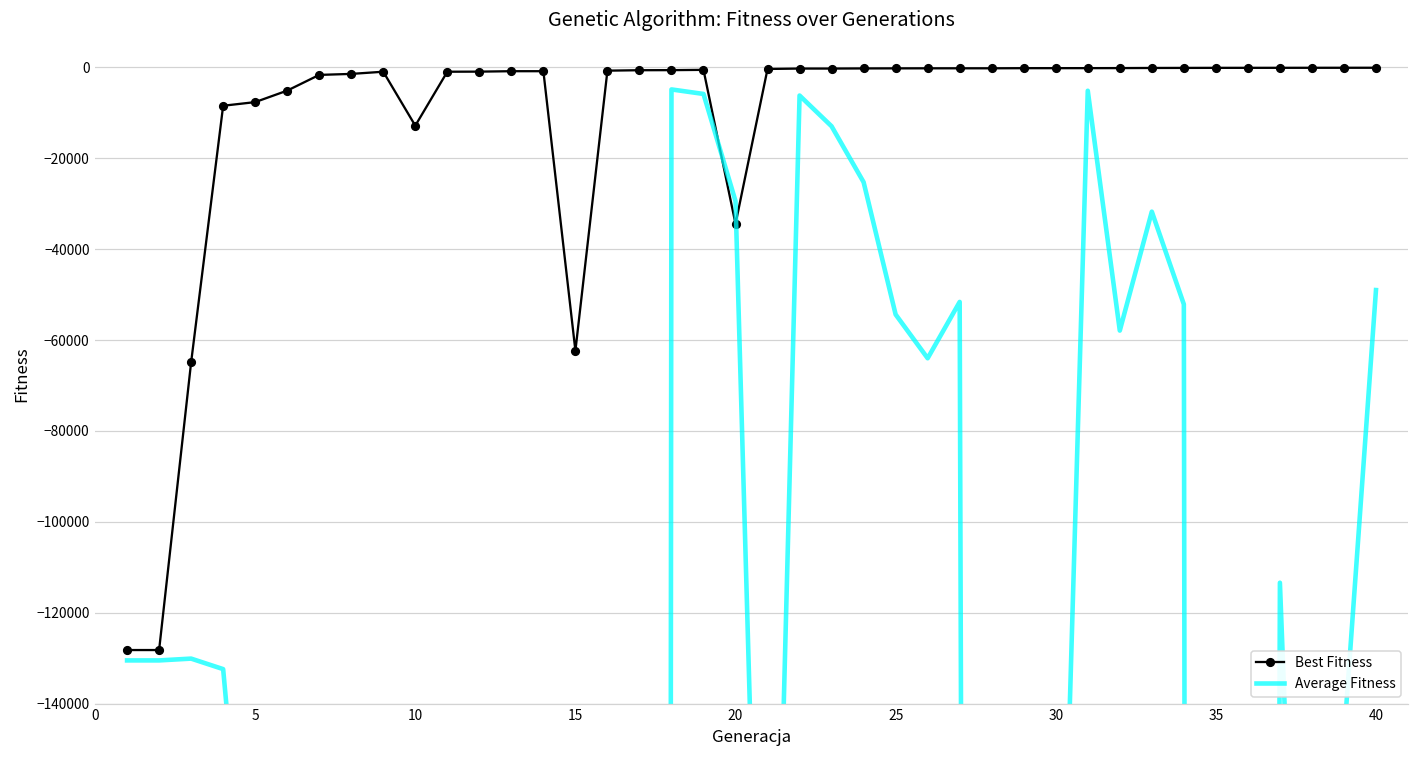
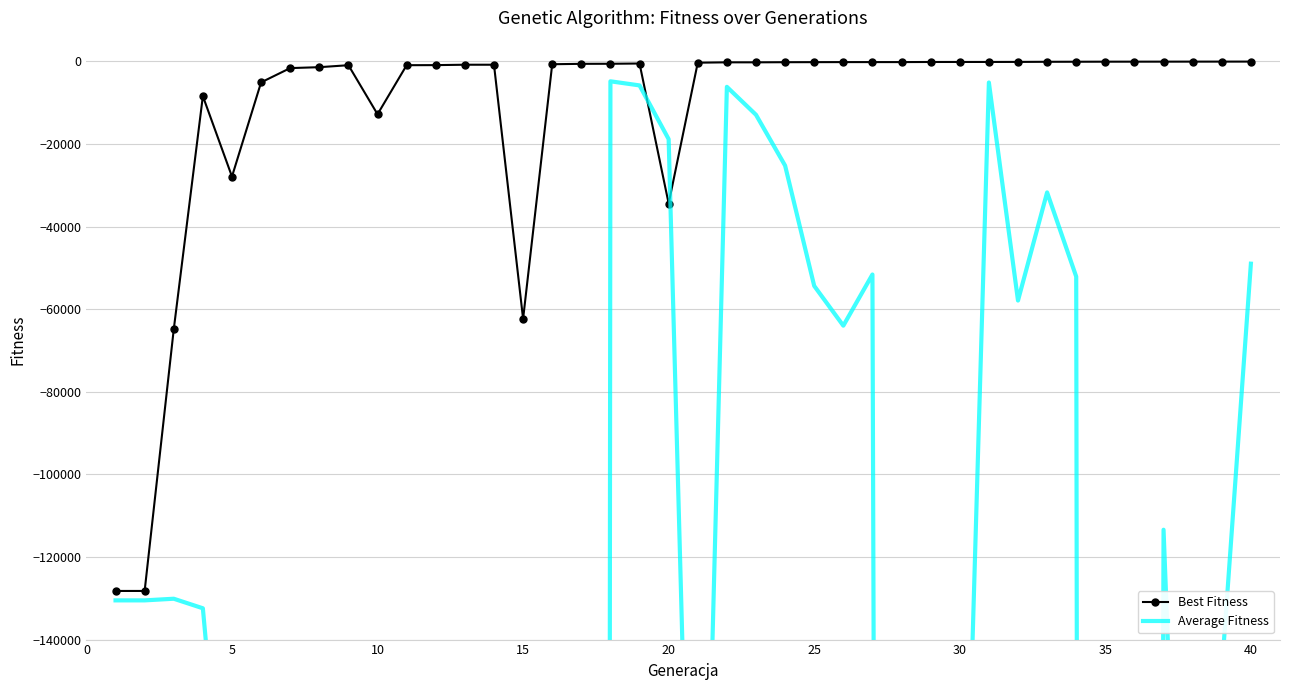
Best Fitness, 5: -8000 -> -28000
Average Fitness, 20: -29000 -> -19000
